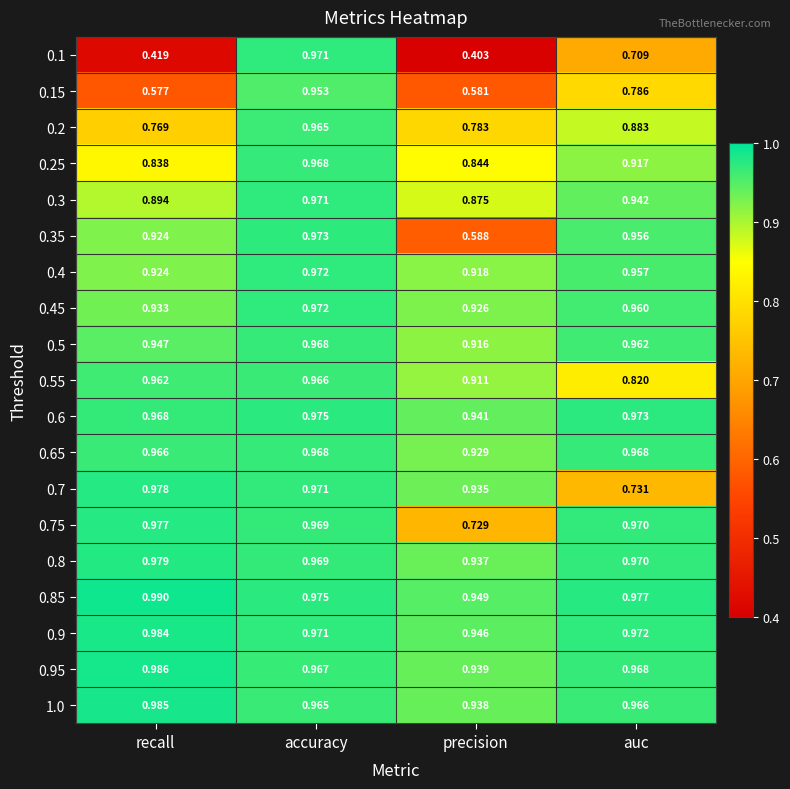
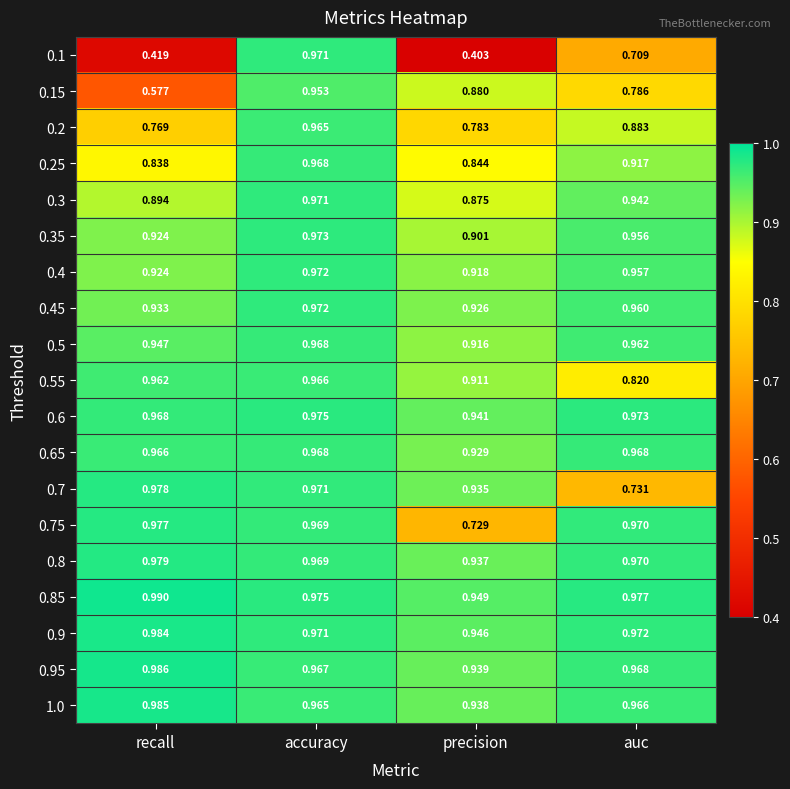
0.15, precision: 0.581 -> 0.880
0.35, precision: 0.588 -> 0.901
